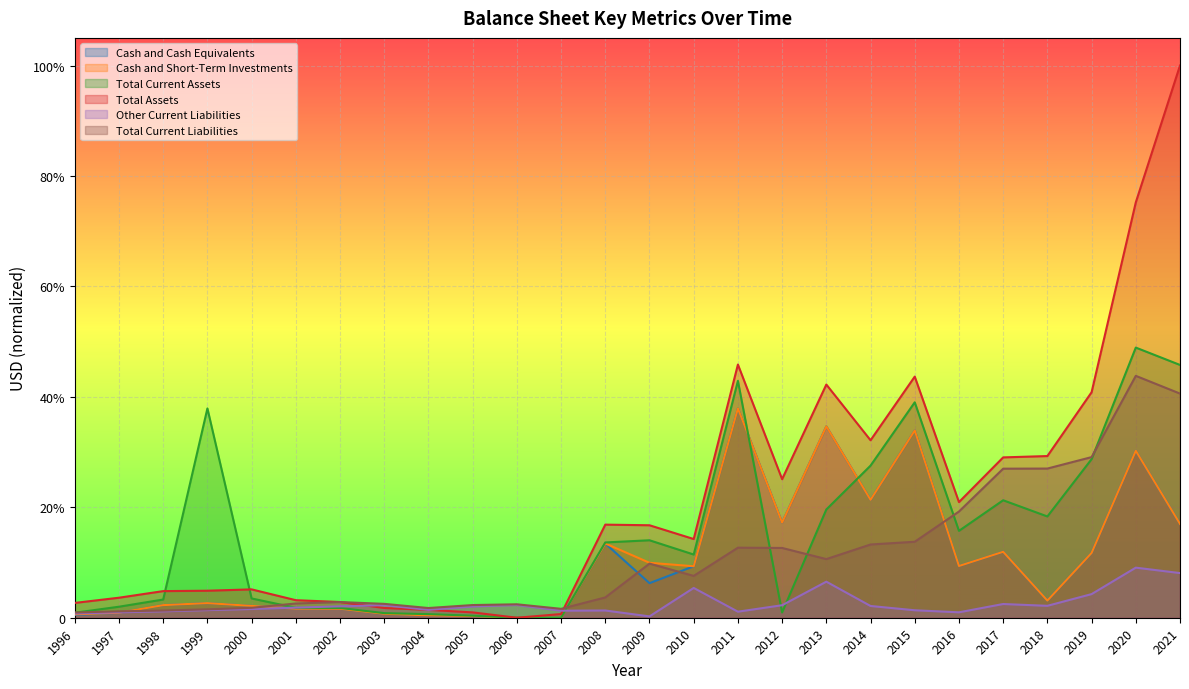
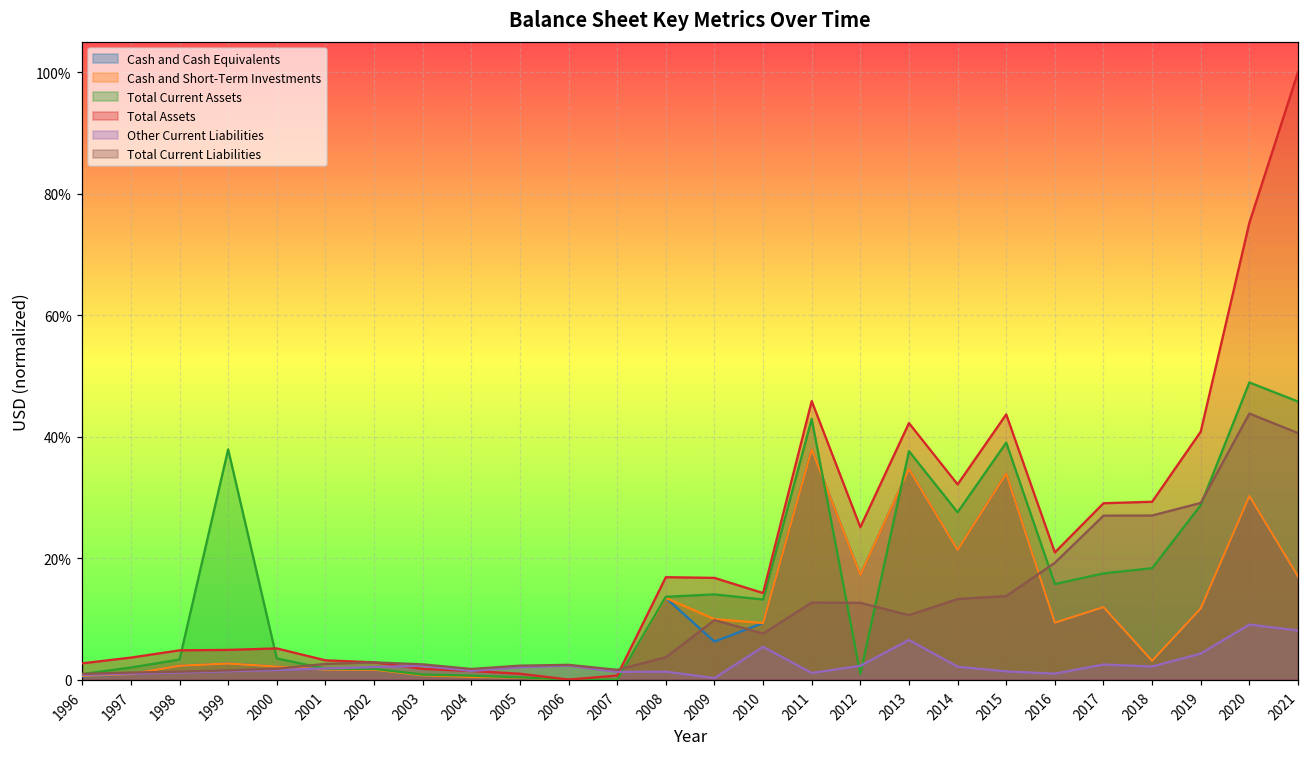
Total Current Assets, 2010: 11% -> 13%
Total Current Assets, 2013: 20% -> 38%
Total Current Assets, 2017: 21% -> 17%
